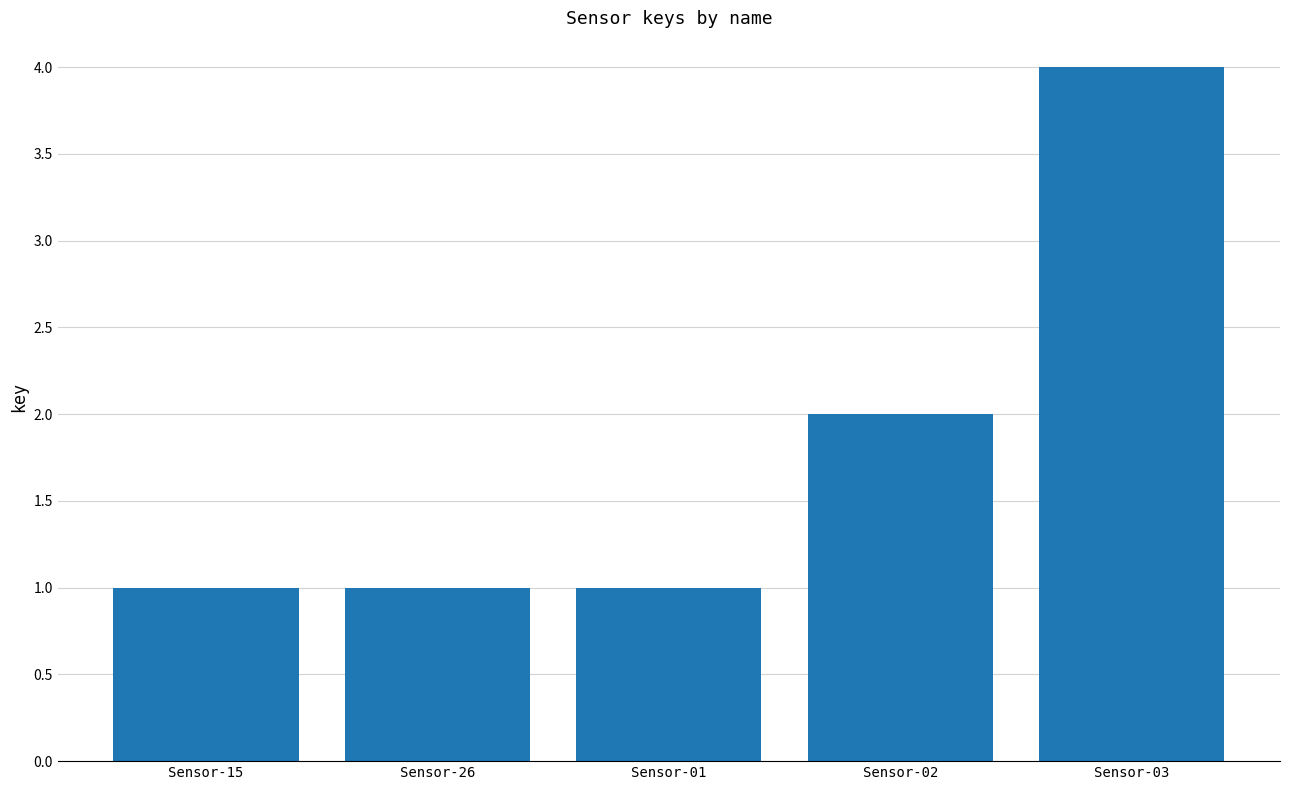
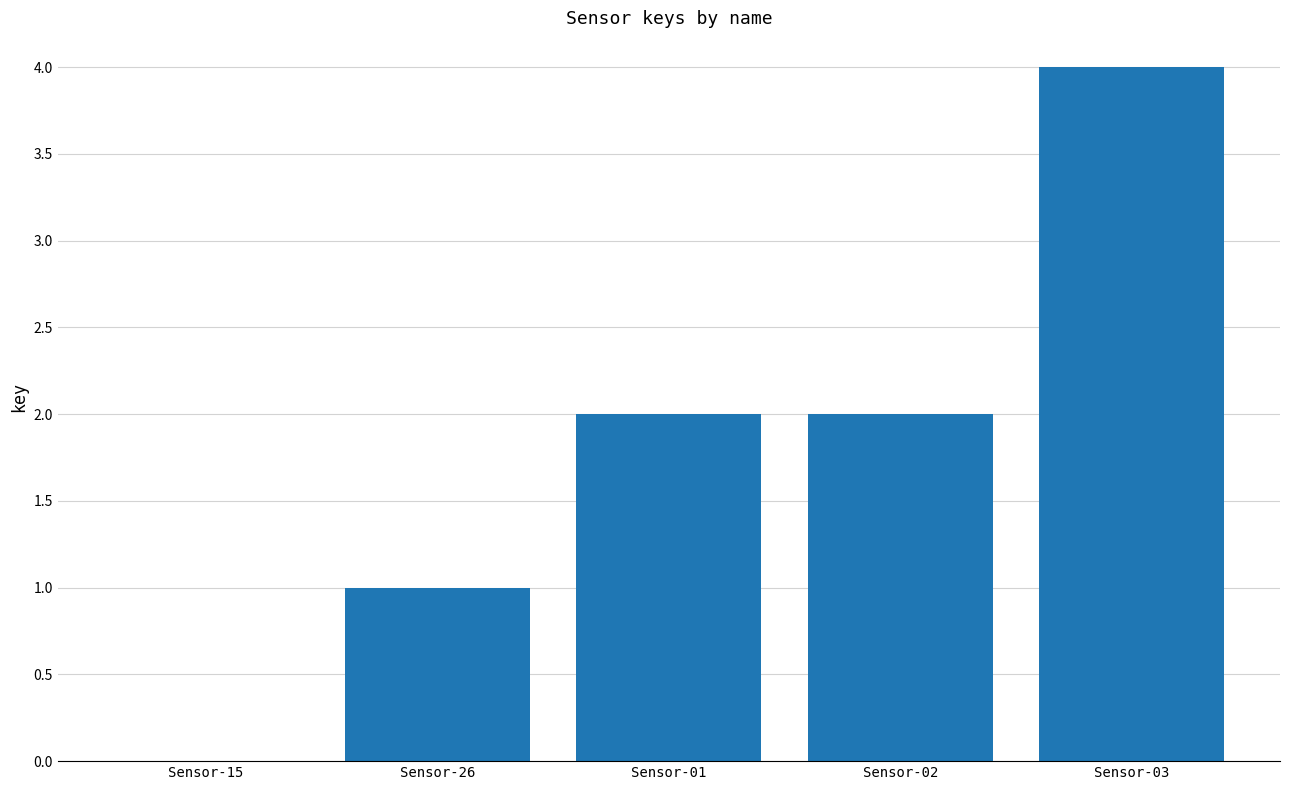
Sensor-15: 1 -> 0
Sensor-01: 1 -> 2
